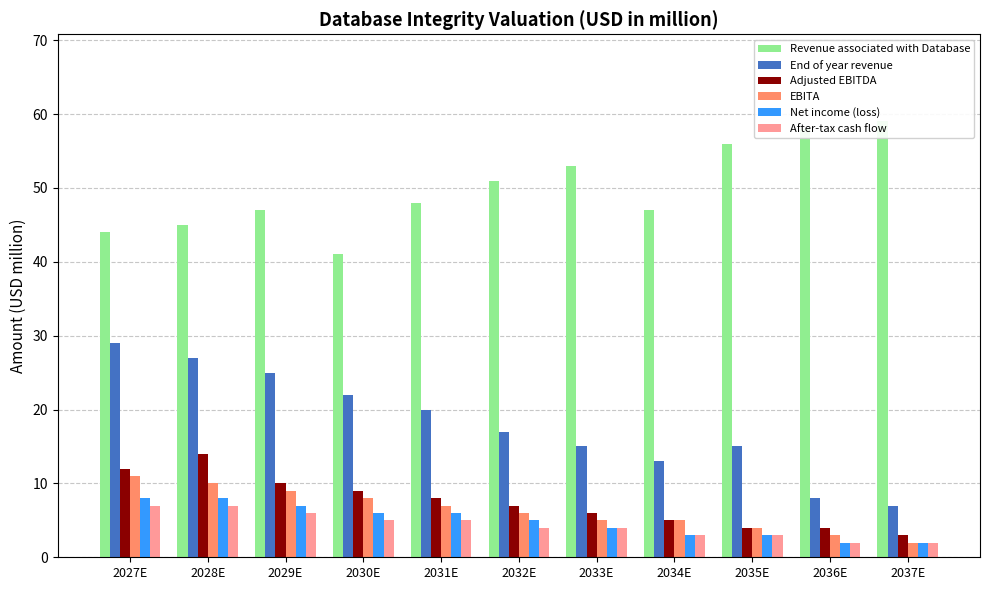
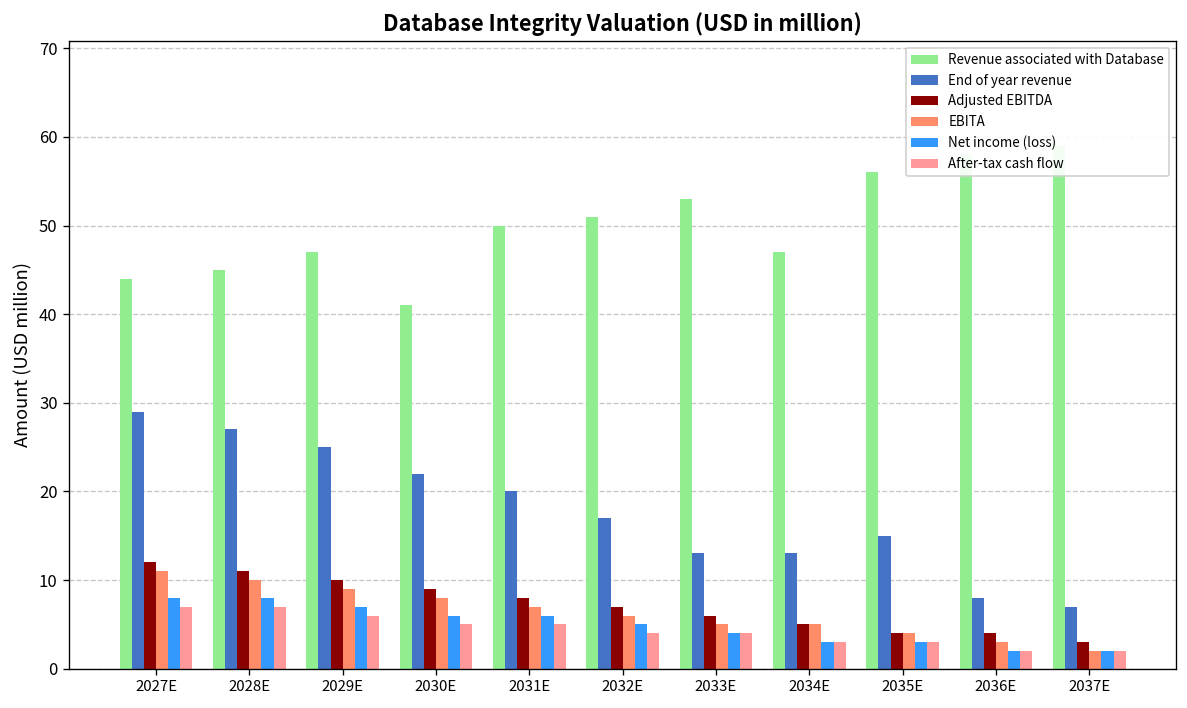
Adjusted EBITDA, 2028E: 14 -> 11
Revenue associated with Database, 2031E: 48 -> 50
End of year revenue, 2033E: 15 -> 13
